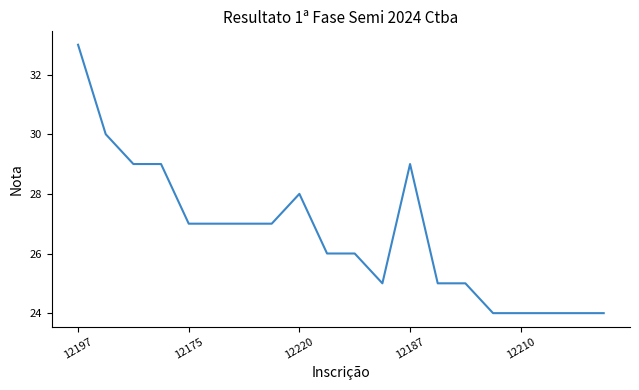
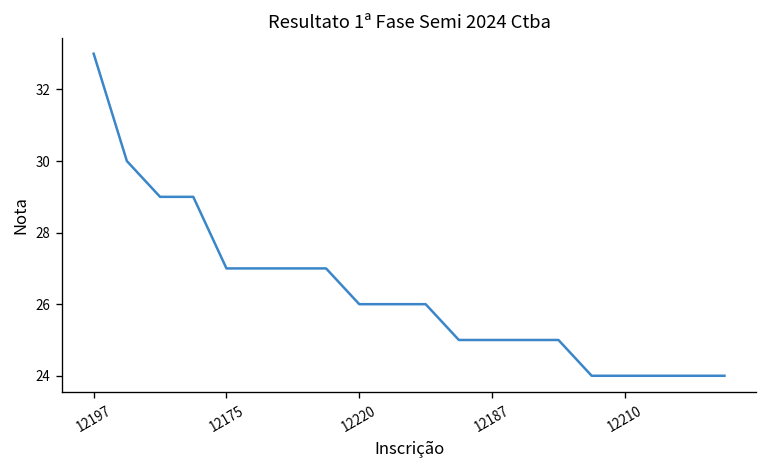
12220: 28 -> 26
12187: 29 -> 25
